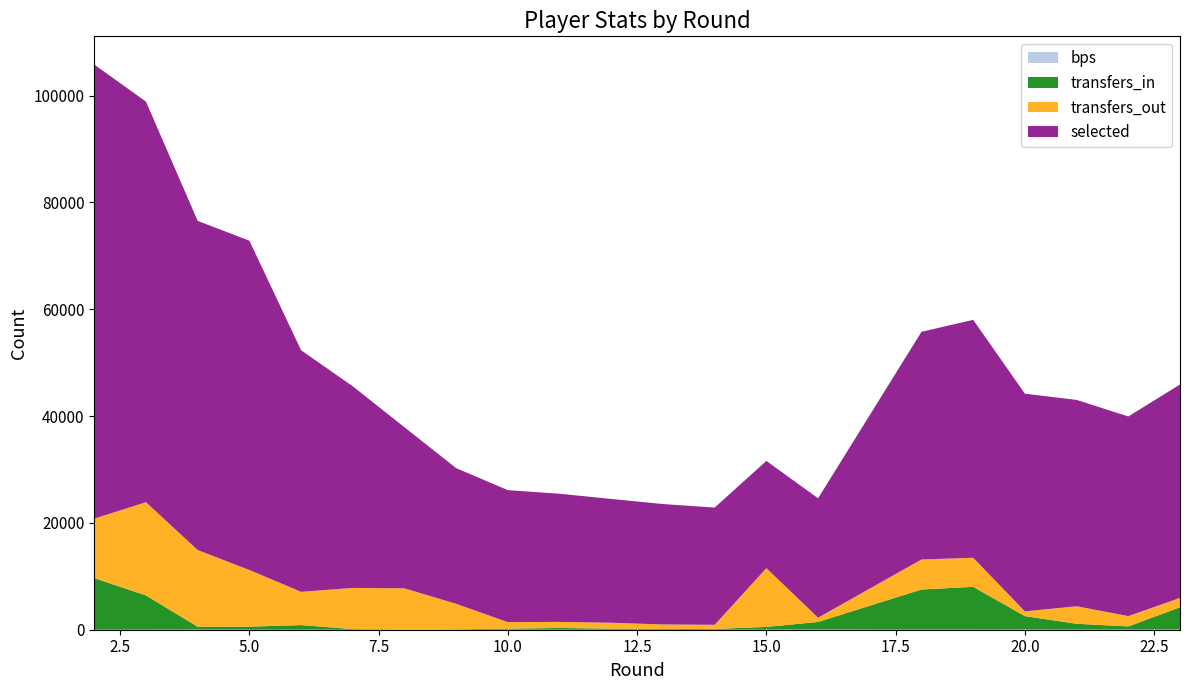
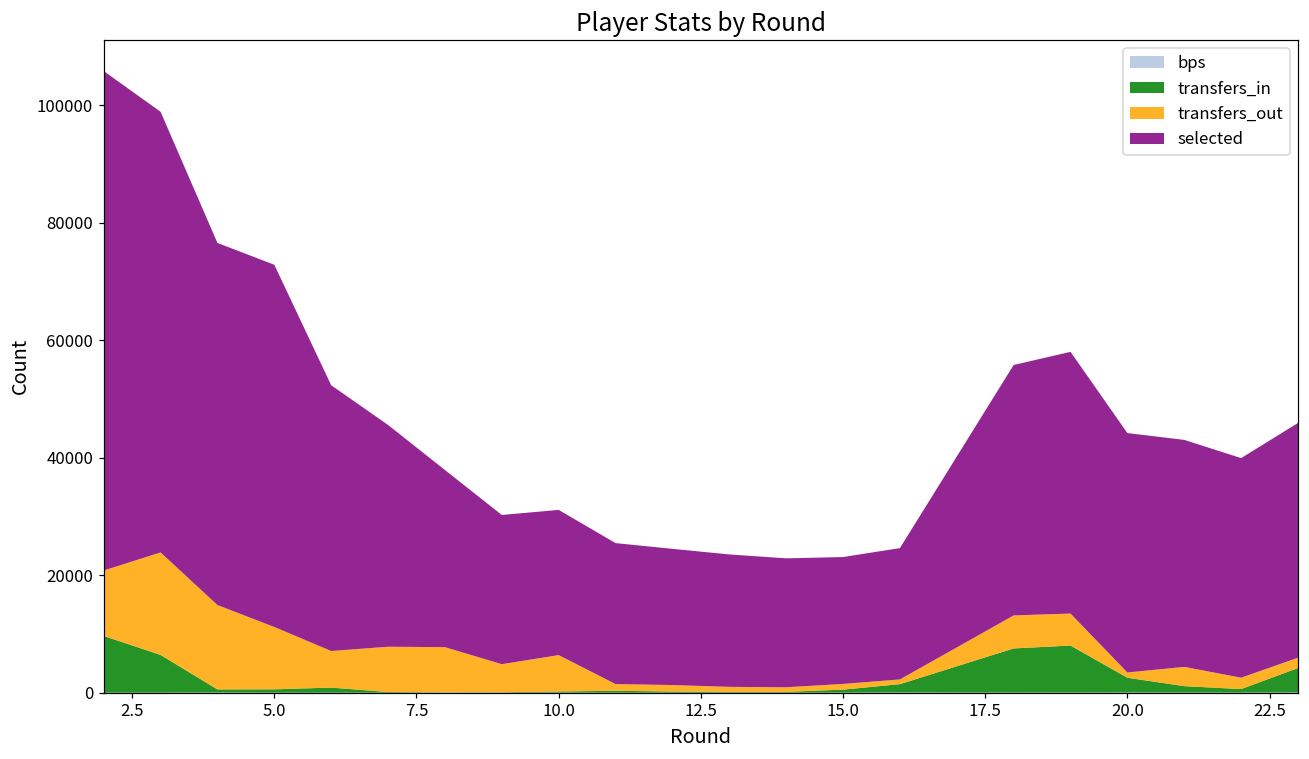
transfers_out, 10.0: 1000 -> 6000
transfers_out, 15.0: 11000 -> 1000
selected, 15.0: 20000 -> 22000
